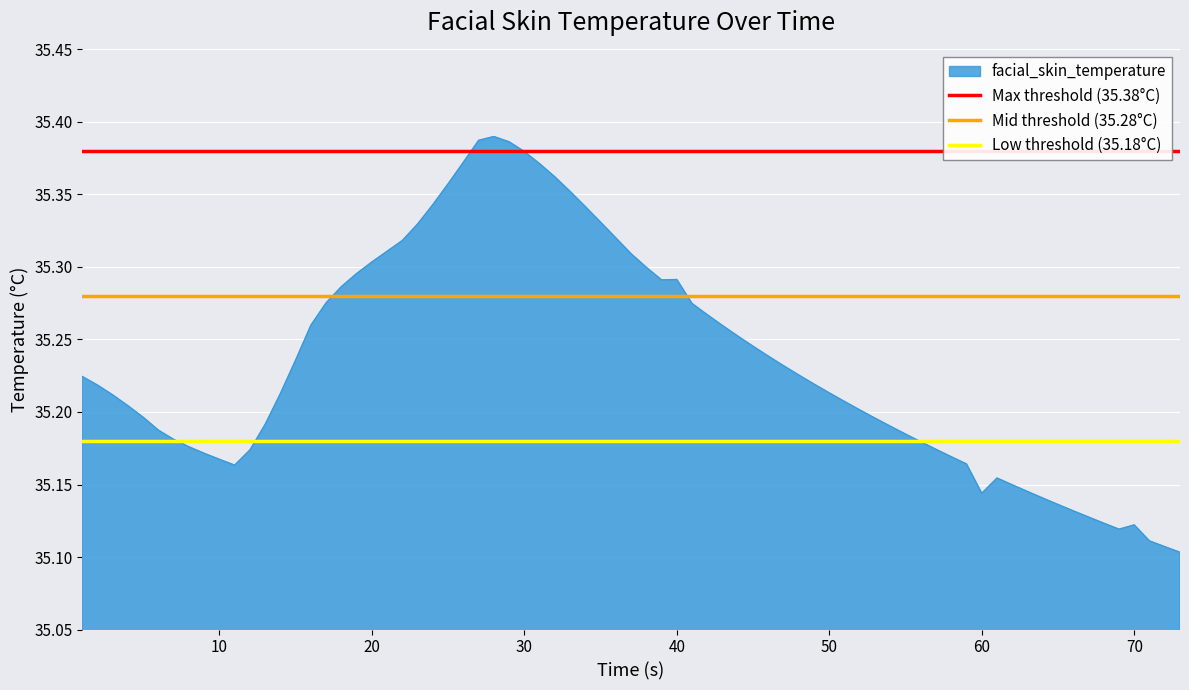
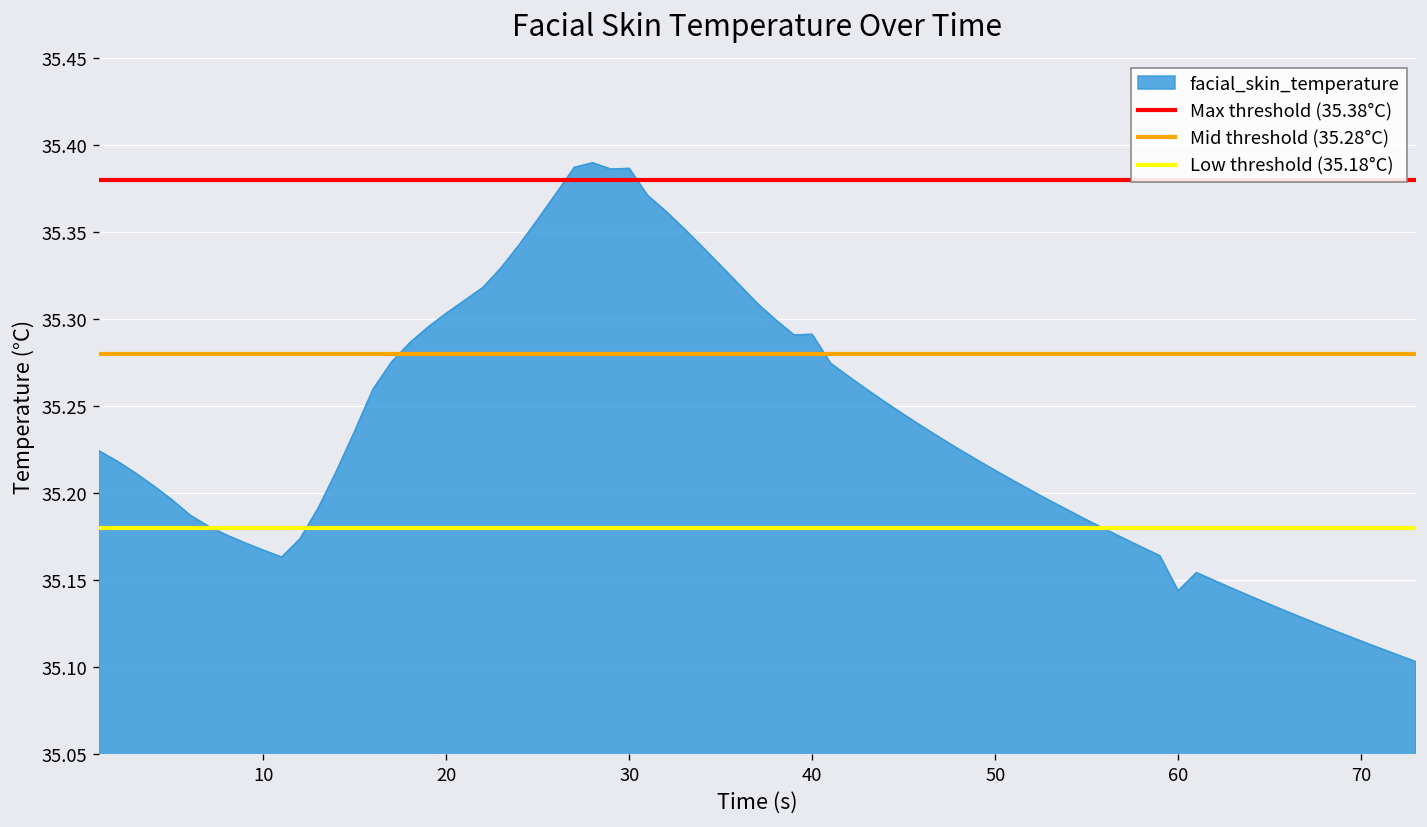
30: 35.380 -> 35.387
70: 35.122 -> 35.115
